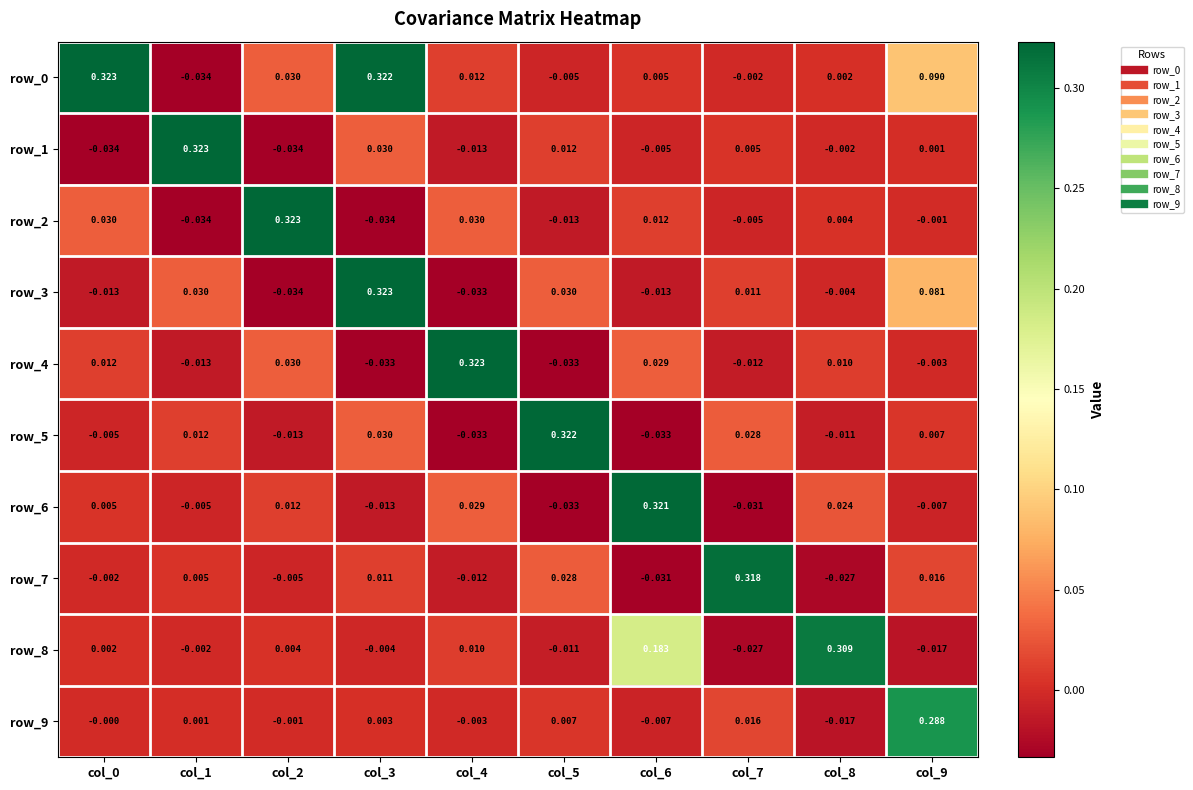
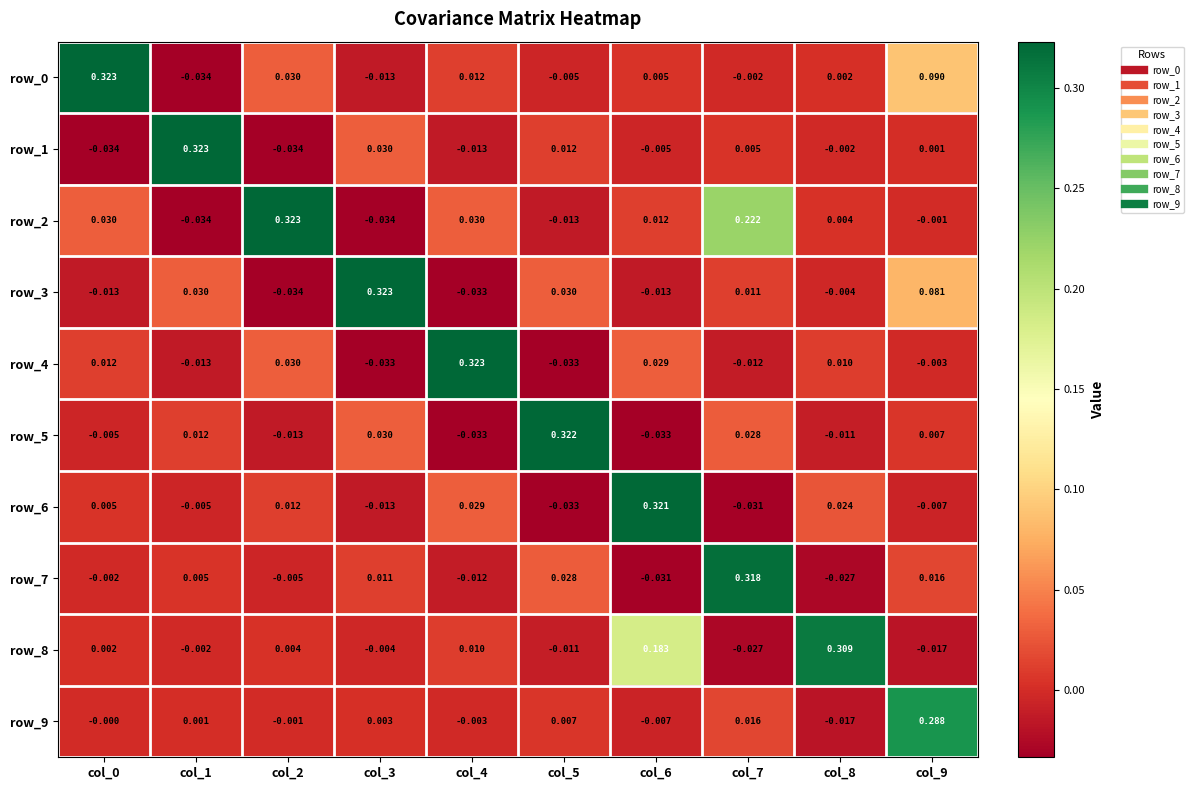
row_0, col_3: 0.322 -> -0.013
row_2, col_7: -0.005 -> 0.222
